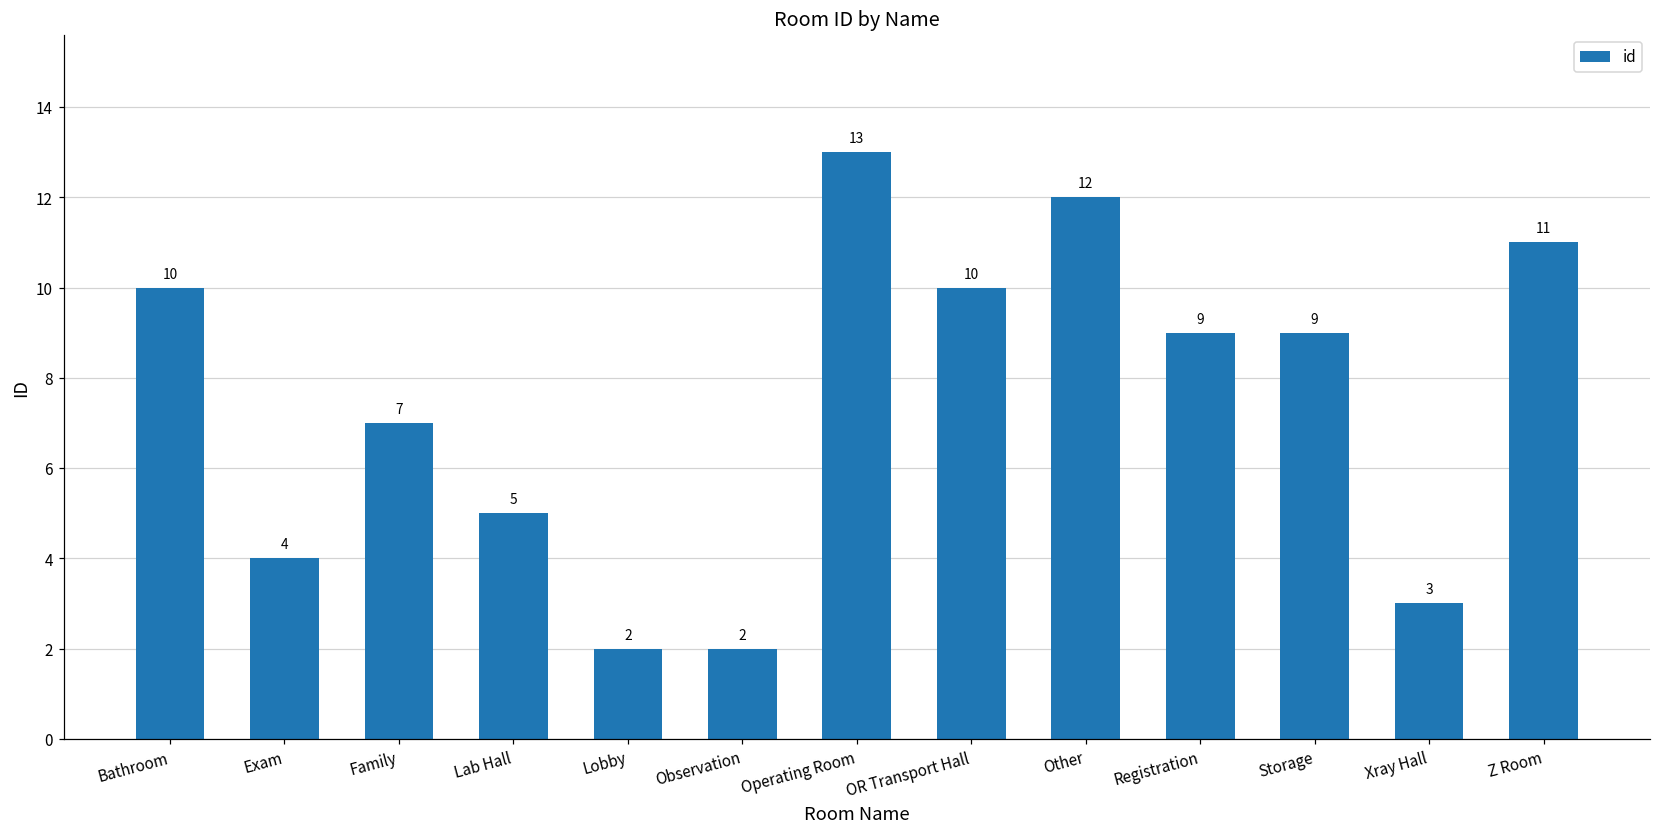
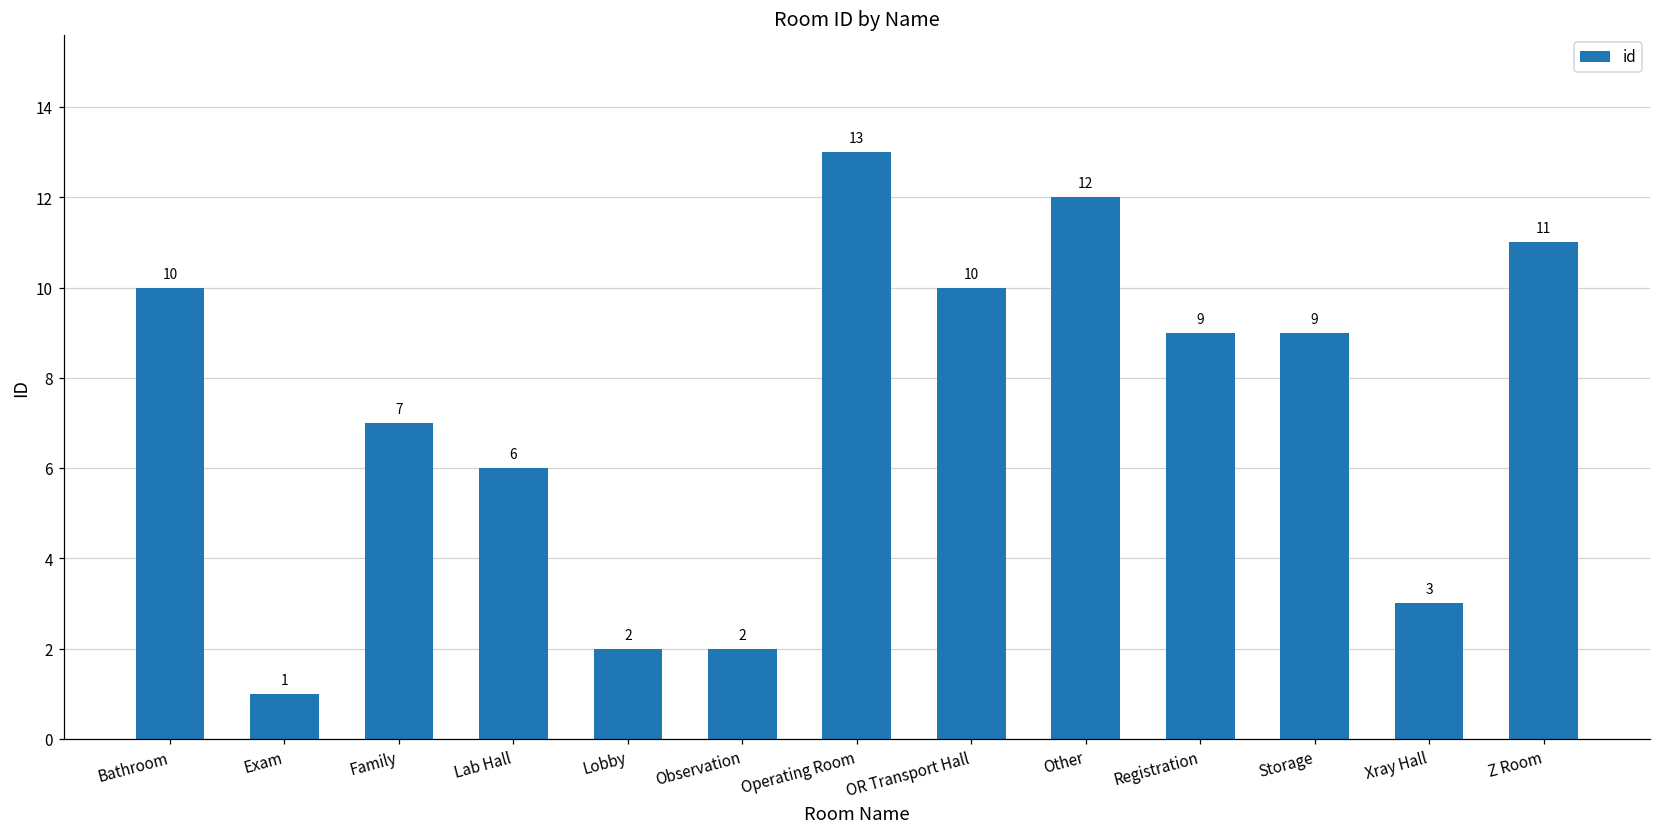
Exam: 4 -> 1
Lab Hall: 5 -> 6
